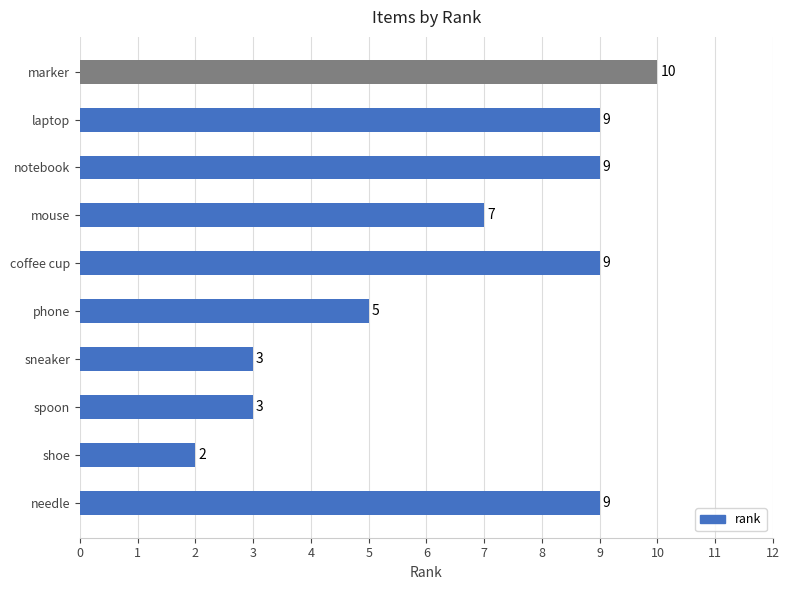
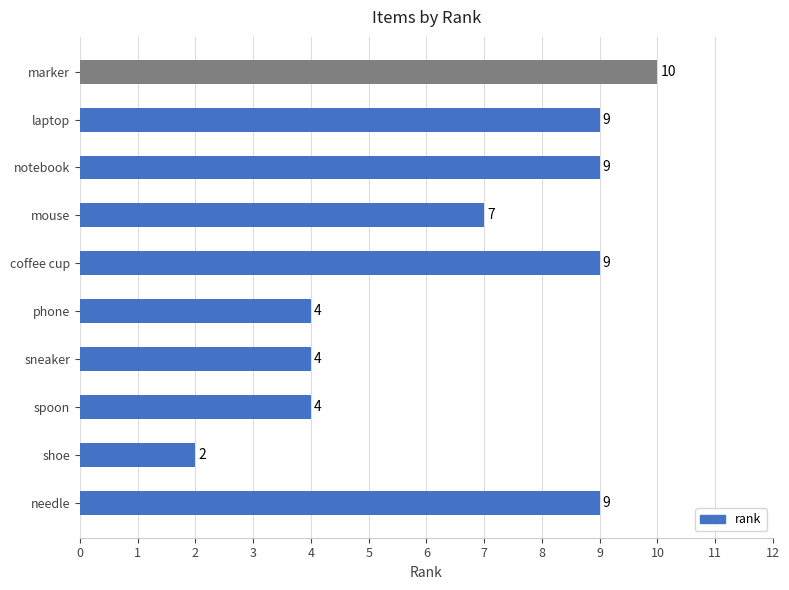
phone: 5 -> 4
sneaker: 3 -> 4
spoon: 3 -> 4
